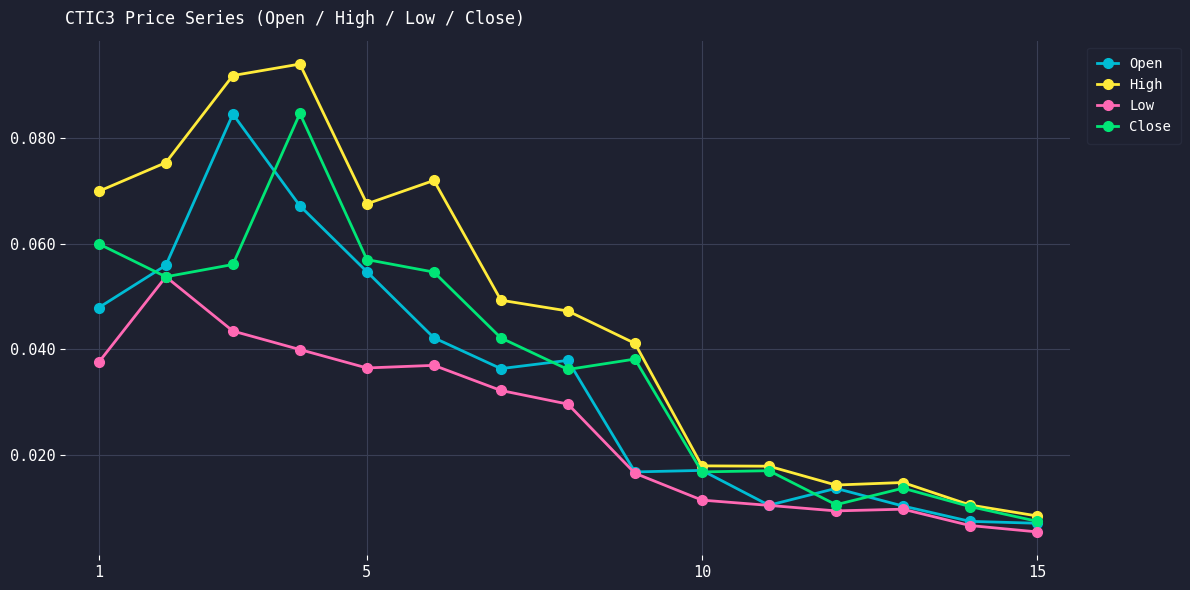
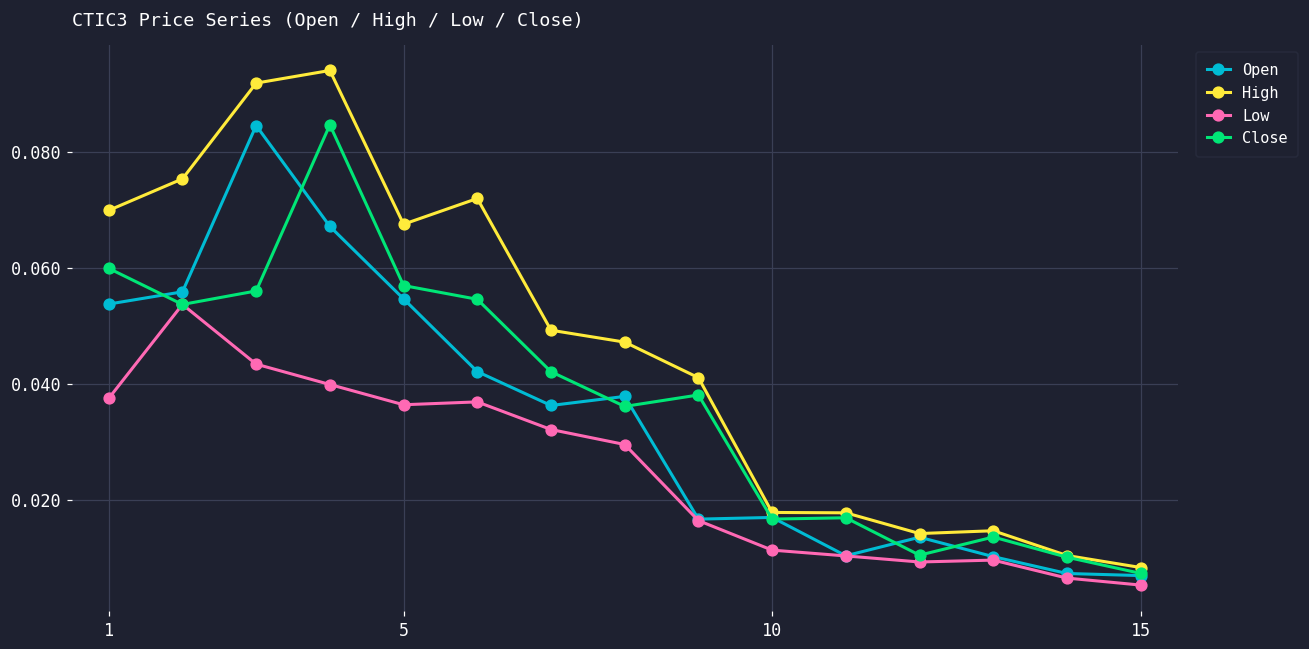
Open, 1: 0.048 -> 0.054
